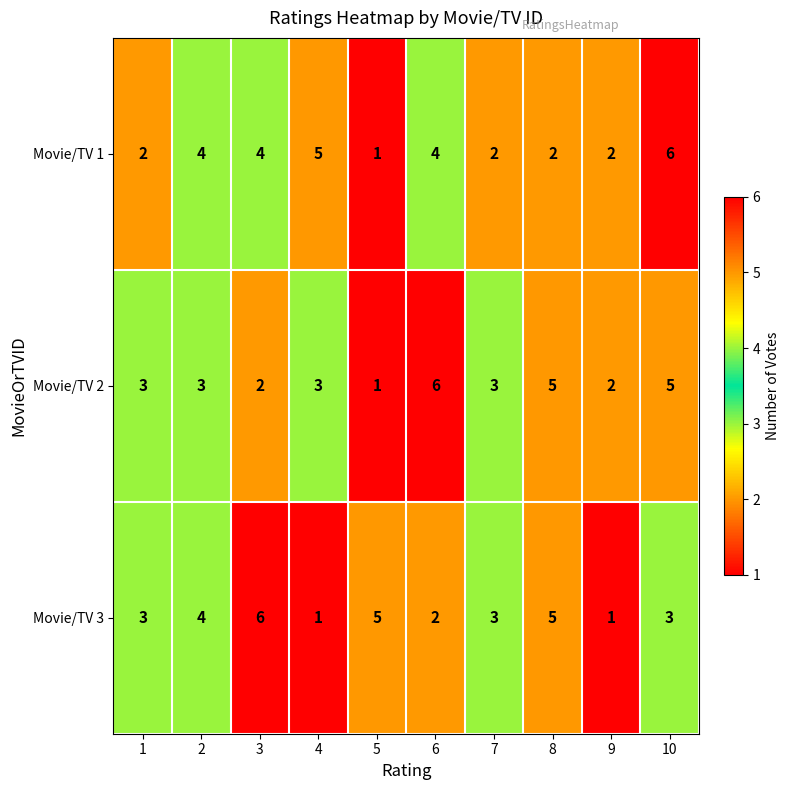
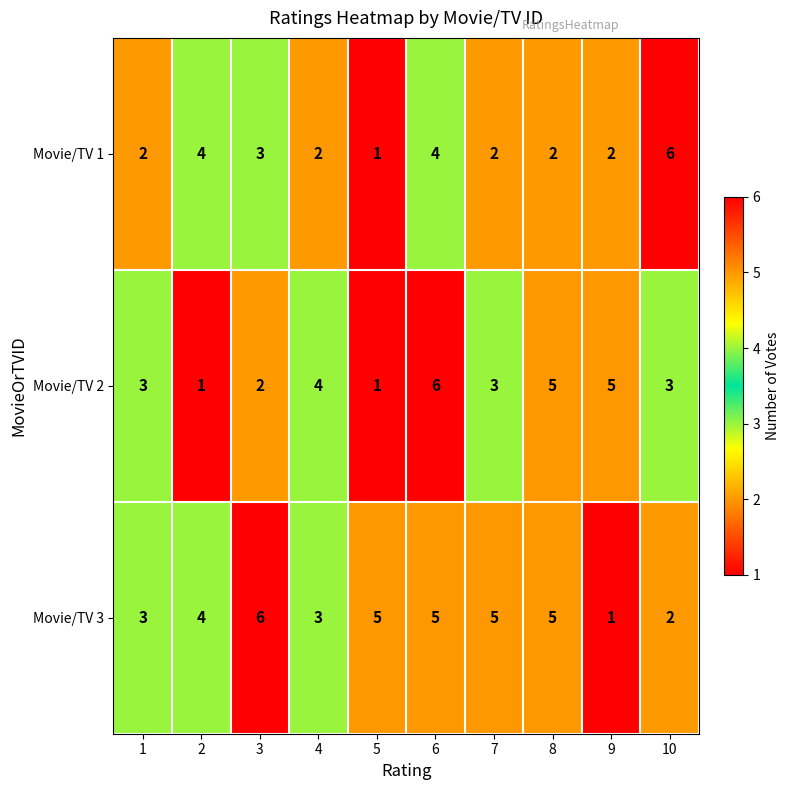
Movie/TV 1, 3: 4 -> 3
Movie/TV 1, 4: 5 -> 2
Movie/TV 2, 2: 3 -> 1
Movie/TV 2, 4: 3 -> 4
Movie/TV 2, 9: 2 -> 5
Movie/TV 2, 10: 5 -> 3
Movie/TV 3, 4: 1 -> 3
Movie/TV 3, 6: 2 -> 5
Movie/TV 3, 7: 3 -> 5
Movie/TV 3, 10: 3 -> 2
